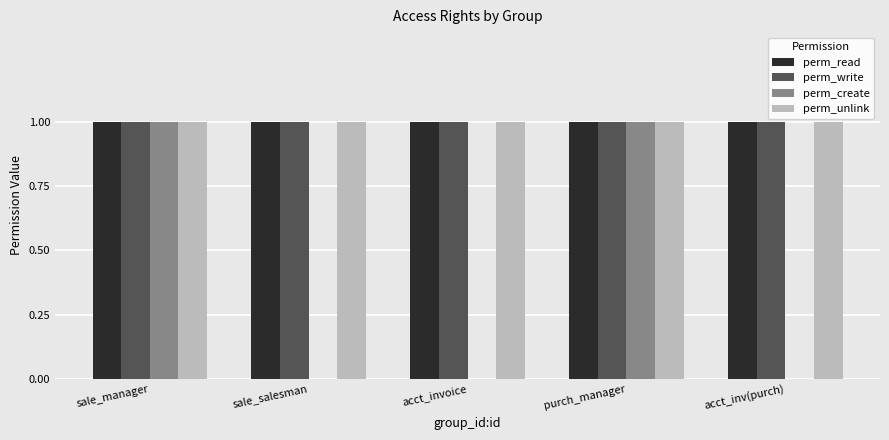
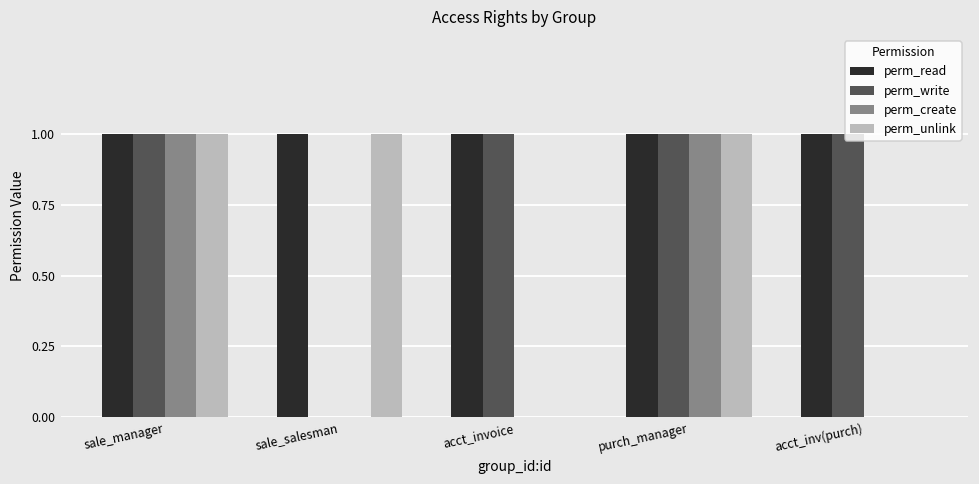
perm_write, sale_salesman: 1 -> 0
perm_unlink, acct_invoice: 1 -> 0
perm_unlink, acct_inv(purch): 1 -> 0
